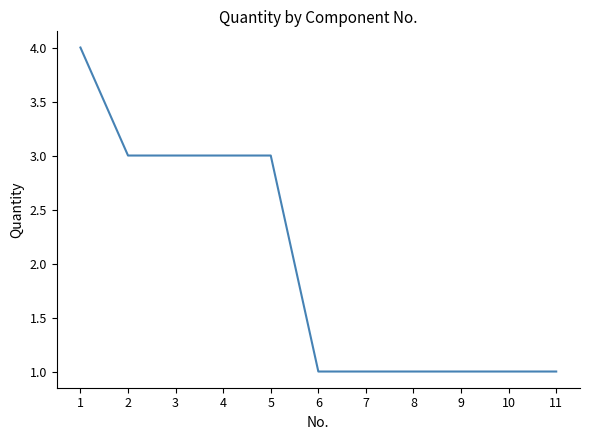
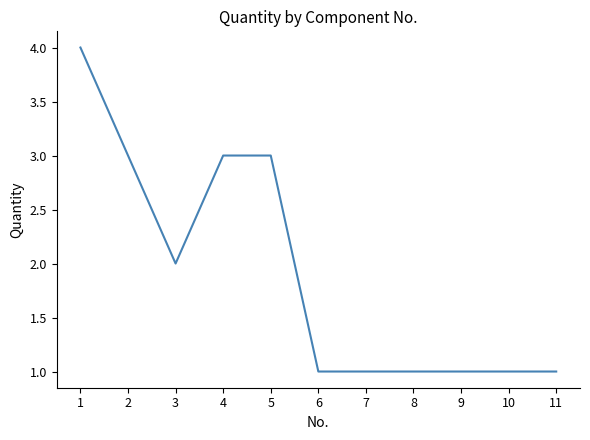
3: 3 -> 2
